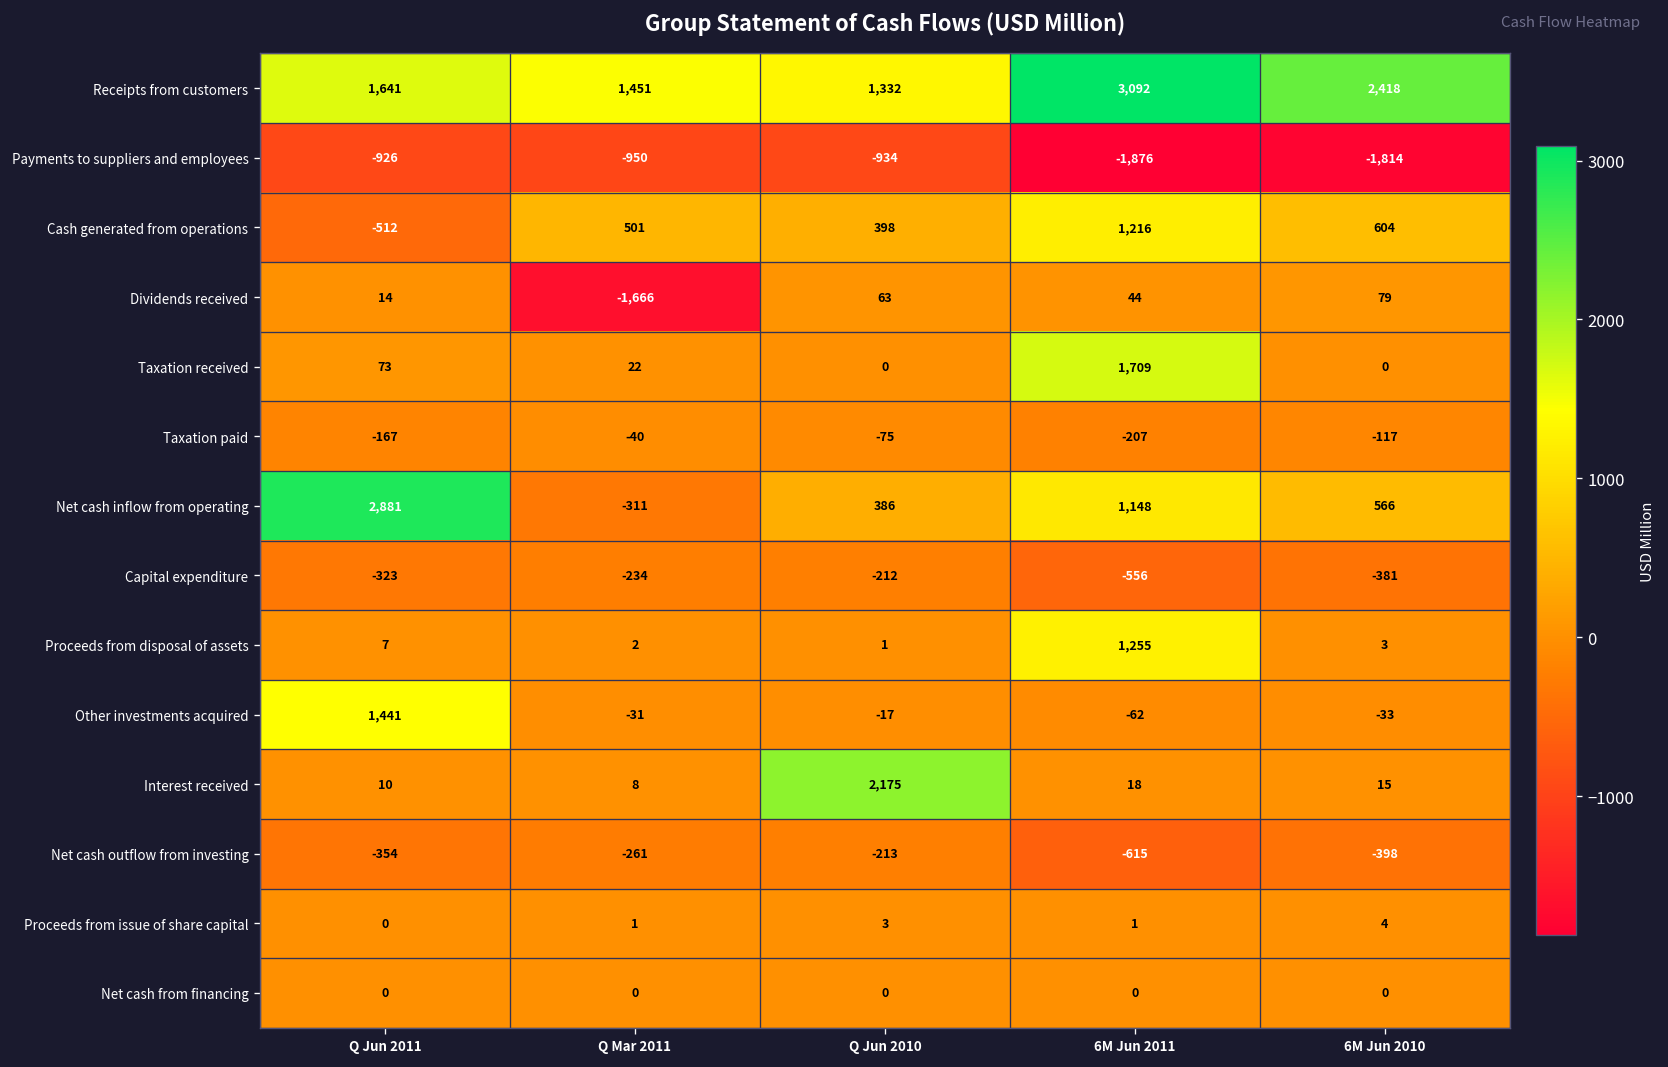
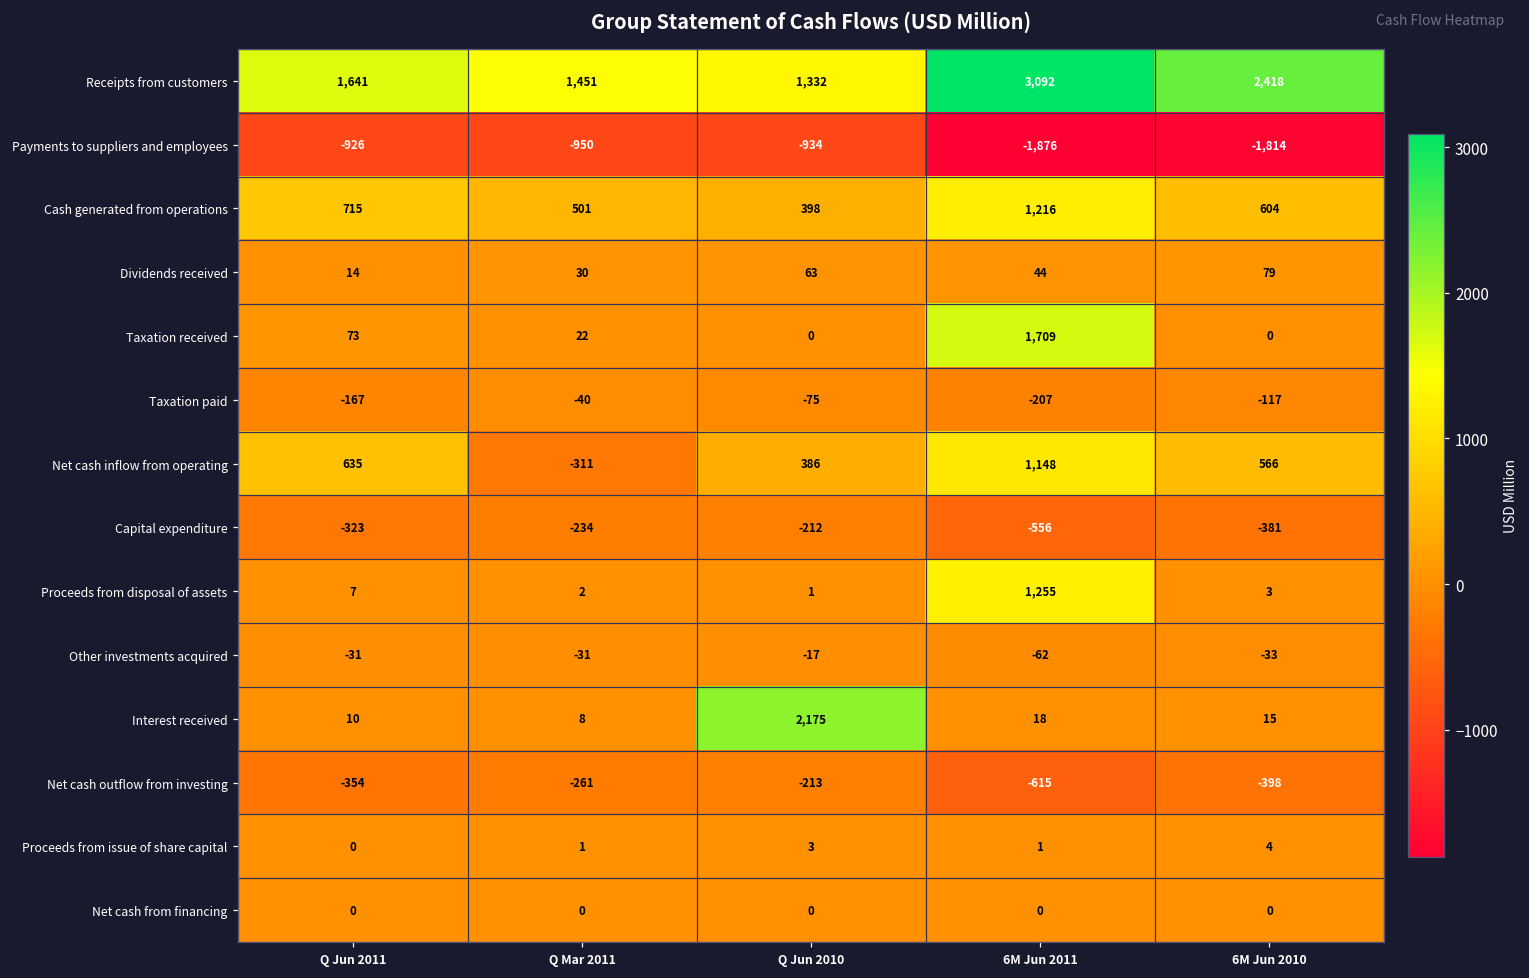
Cash generated from operations, Q Jun 2011: -512 -> 715
Dividends received, Q Mar 2011: -1,666 -> 30
Net cash inflow from operating, Q Jun 2011: 2,881 -> 635
Other investments acquired, Q Jun 2011: 1,441 -> -31
